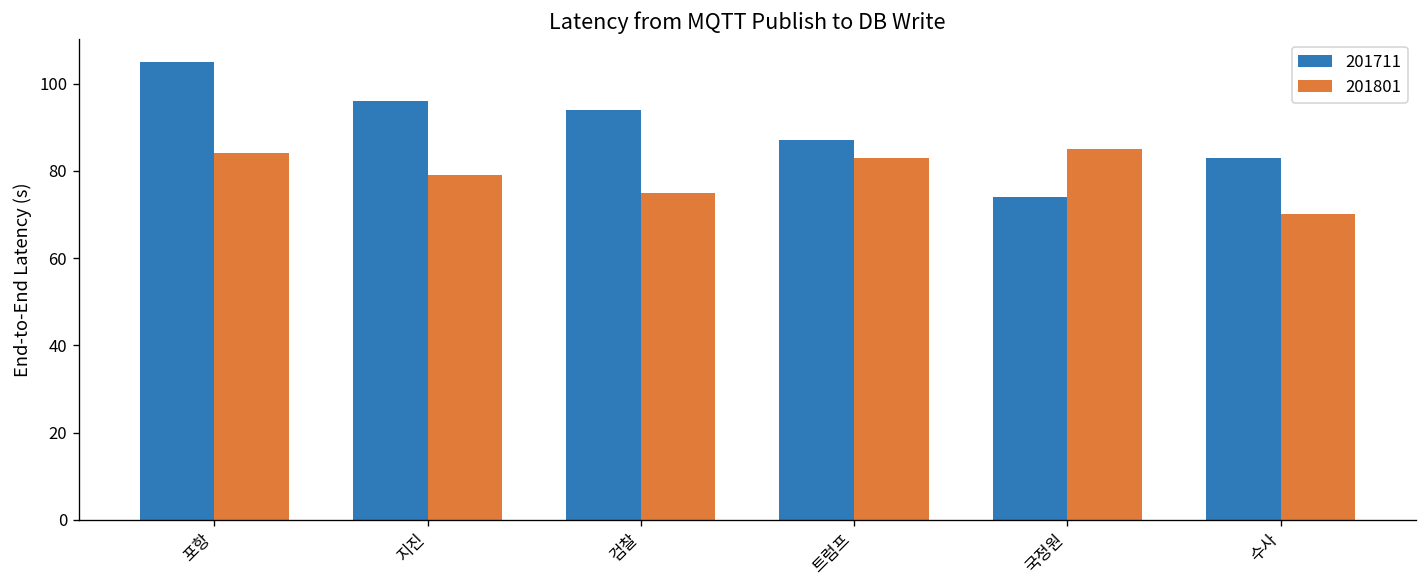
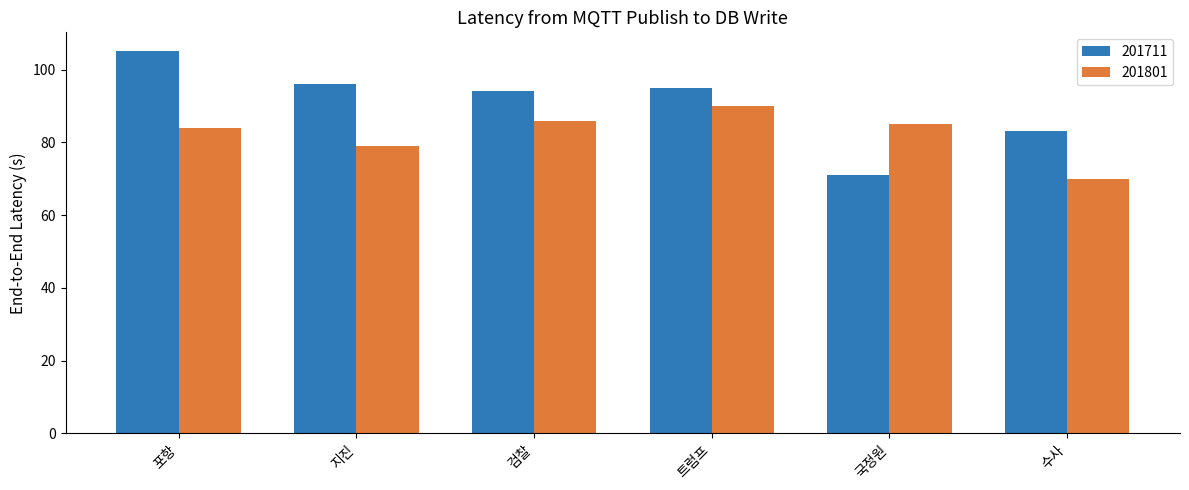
201801, 검찰: 75 -> 86
201711, 트럼프: 87 -> 95
201801, 트럼프: 83 -> 90
201711, 국정원: 74 -> 71
